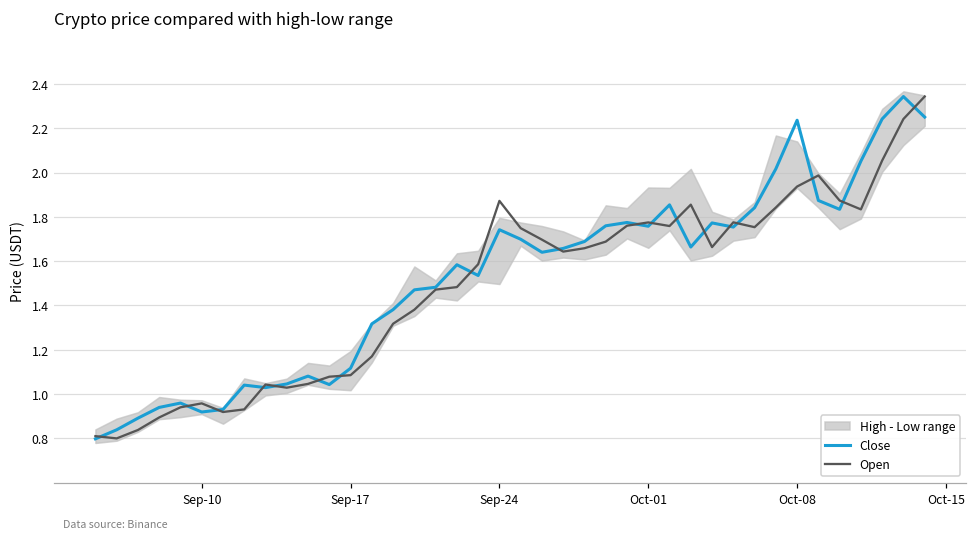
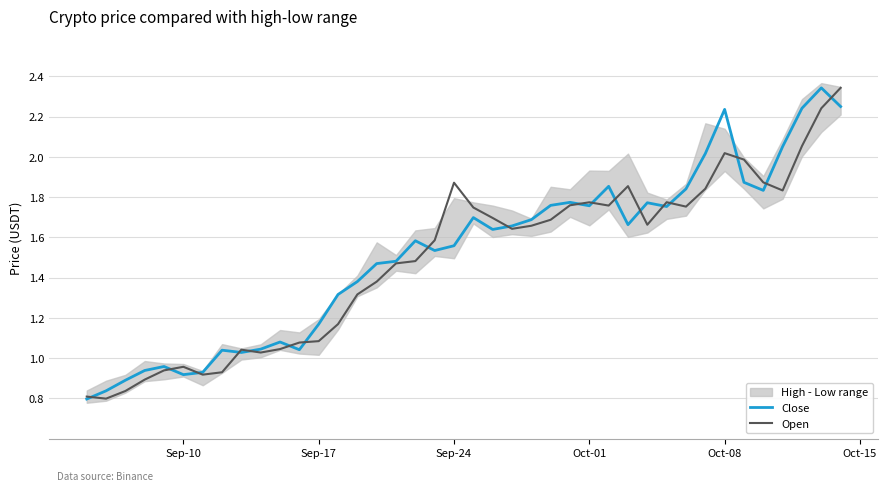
Close, Sep-17: 1.12 -> 1.17
Close, Sep-24: 1.74 -> 1.56
Open, Oct-08: 1.94 -> 2.02
